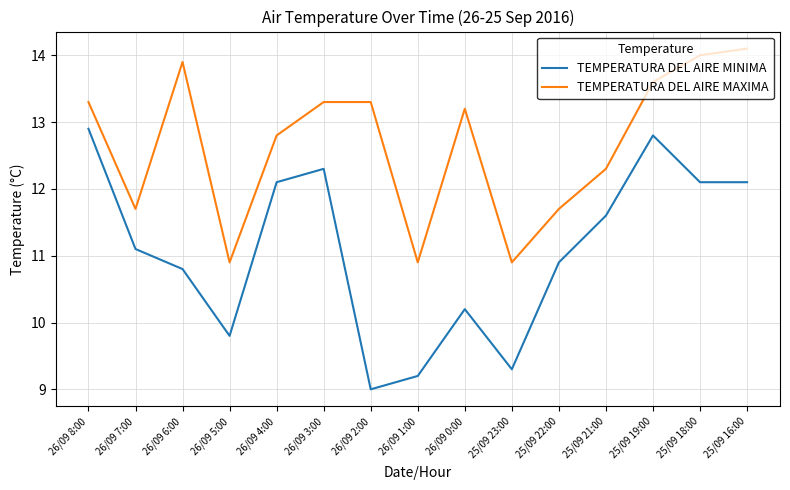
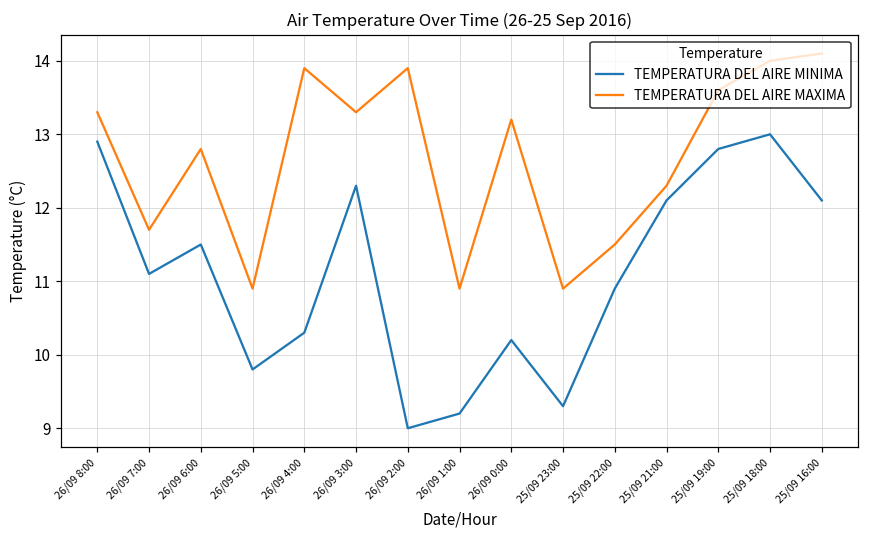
TEMPERATURA DEL AIRE MINIMA, 26/09 6:00: 10.8 -> 11.5
TEMPERATURA DEL AIRE MAXIMA, 26/09 6:00: 13.9 -> 12.8
TEMPERATURA DEL AIRE MINIMA, 26/09 4:00: 12.1 -> 10.3
TEMPERATURA DEL AIRE MAXIMA, 26/09 4:00: 12.8 -> 13.9
TEMPERATURA DEL AIRE MAXIMA, 26/09 2:00: 13.3 -> 13.9
TEMPERATURA DEL AIRE MAXIMA, 25/09 22:00: 11.7 -> 11.5
TEMPERATURA DEL AIRE MINIMA, 25/09 21:00: 11.6 -> 12.1
TEMPERATURA DEL AIRE MINIMA, 25/09 18:00: 12.1 -> 13.0
